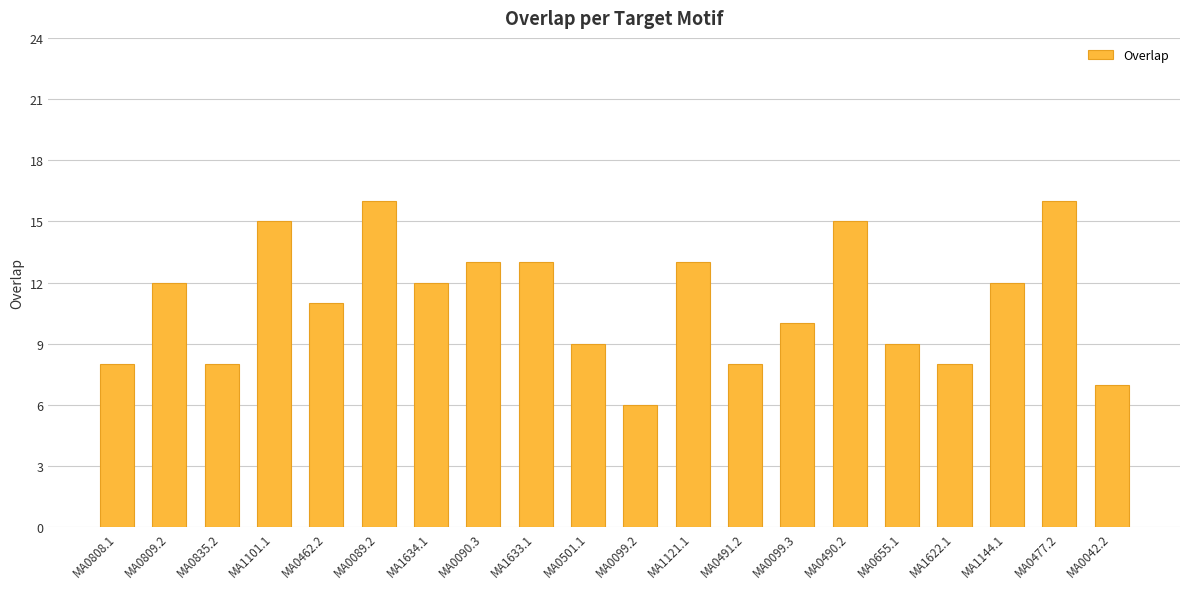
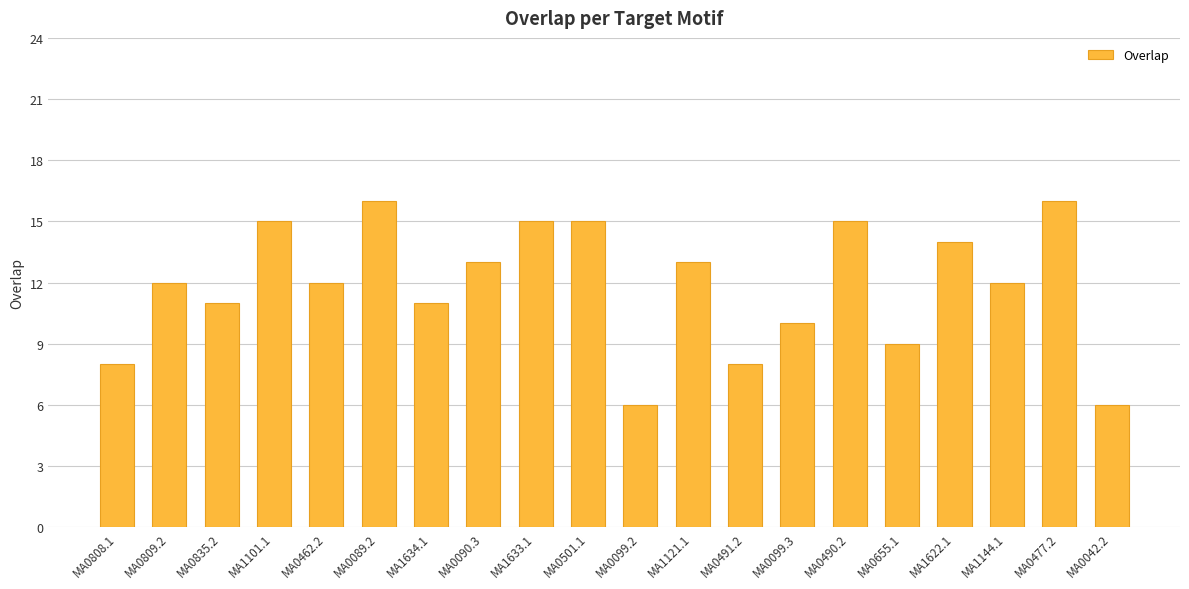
MA0835.2: 8 -> 11
MA0462.2: 11 -> 12
MA1634.1: 12 -> 11
MA1633.1: 13 -> 15
MA0501.1: 9 -> 15
MA1622.1: 8 -> 14
MA0042.2: 7 -> 6
